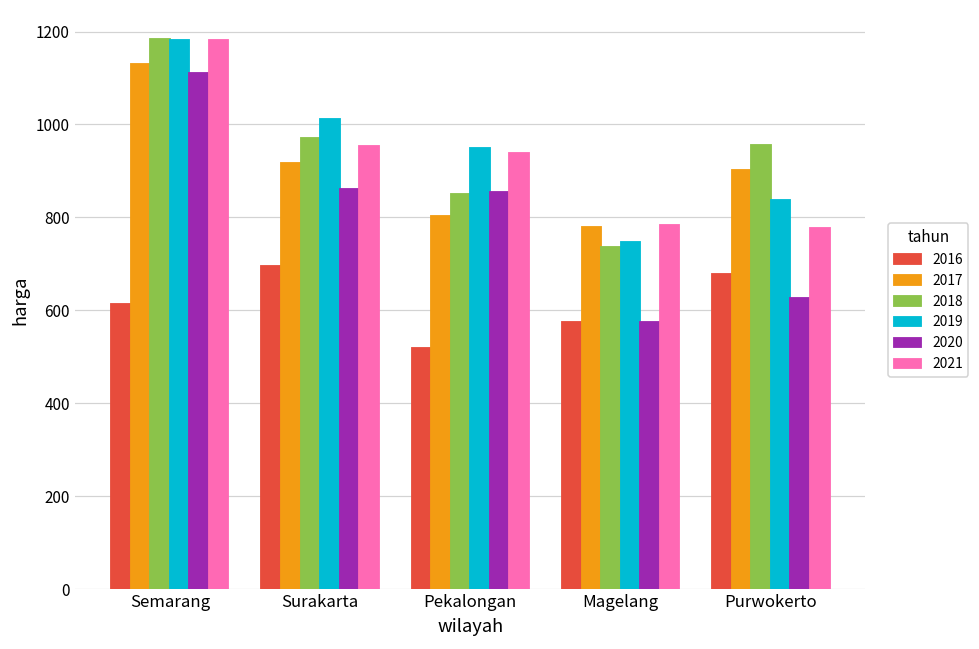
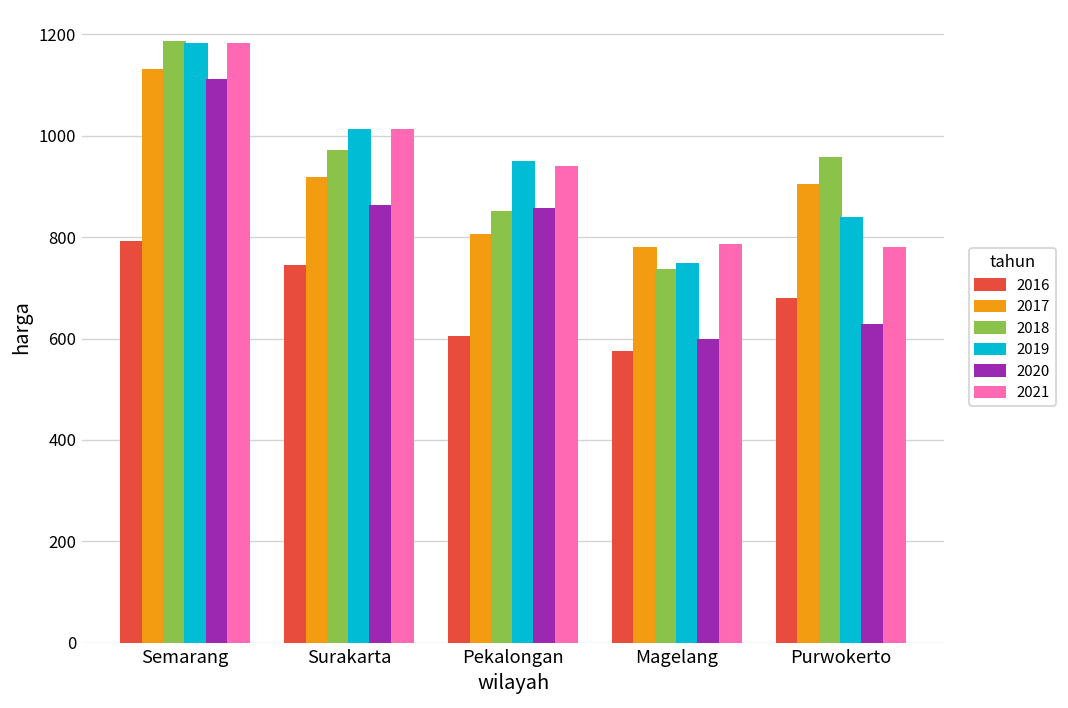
2016, Semarang: 610 -> 790
2016, Surakarta: 700 -> 740
2021, Surakarta: 950 -> 1010
2016, Pekalongan: 520 -> 600
2020, Magelang: 570 -> 600
